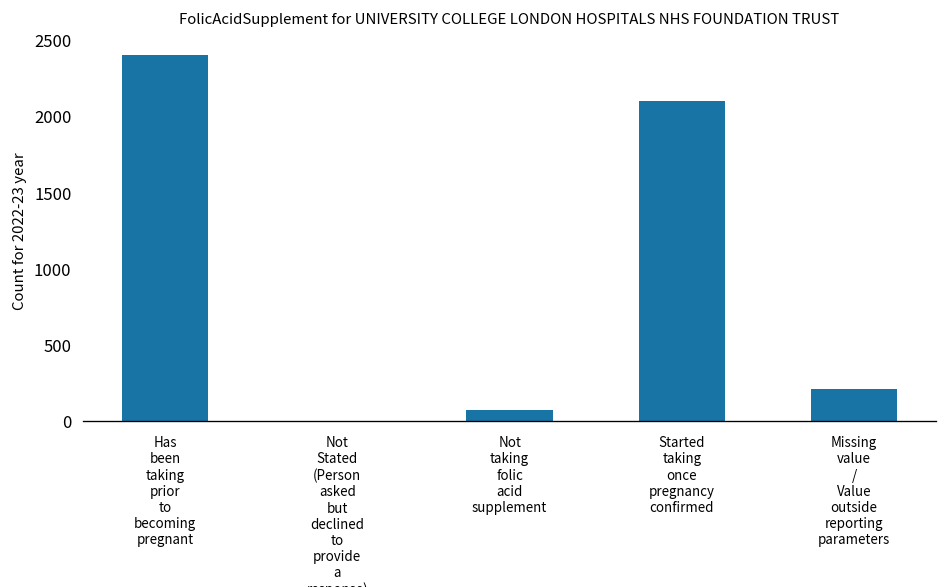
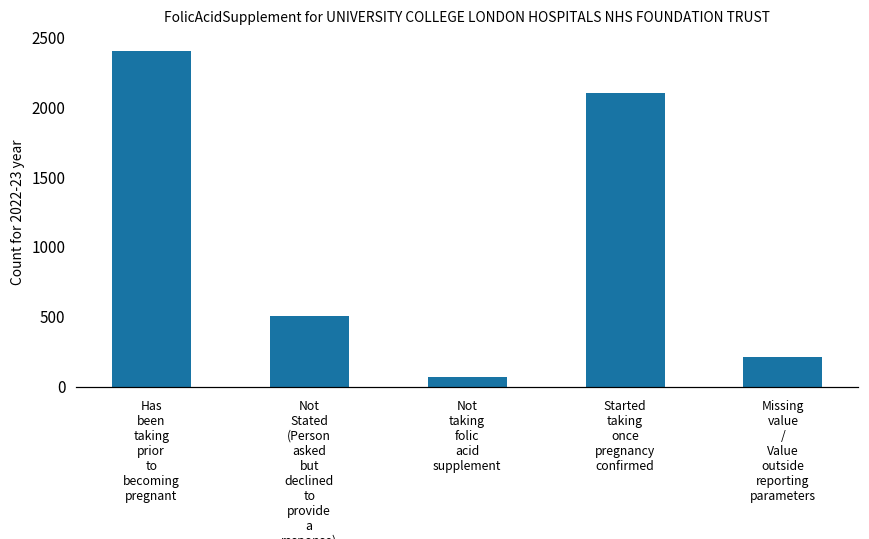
Not Stated (Person asked but declined to provide a response): 0 -> 510
